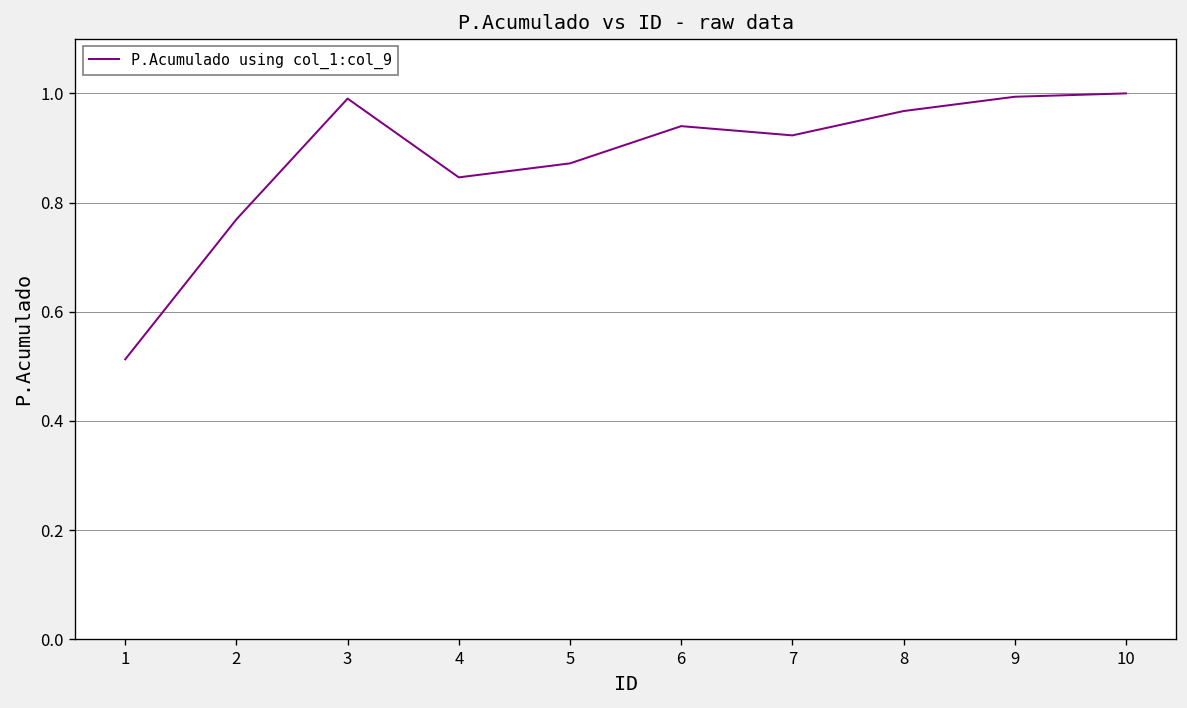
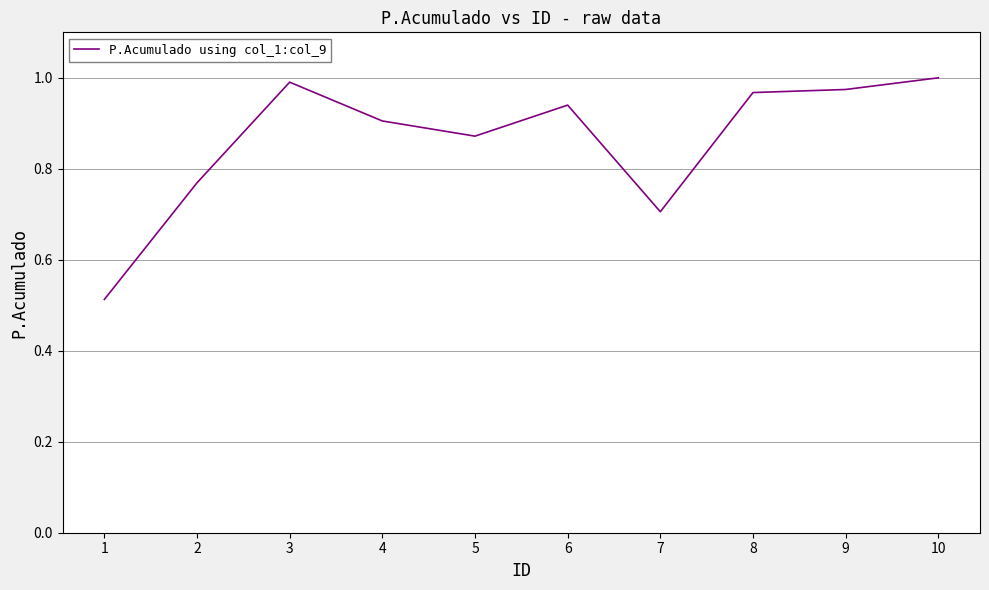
4: 0.85 -> 0.91
7: 0.92 -> 0.71
9: 0.99 -> 0.97
